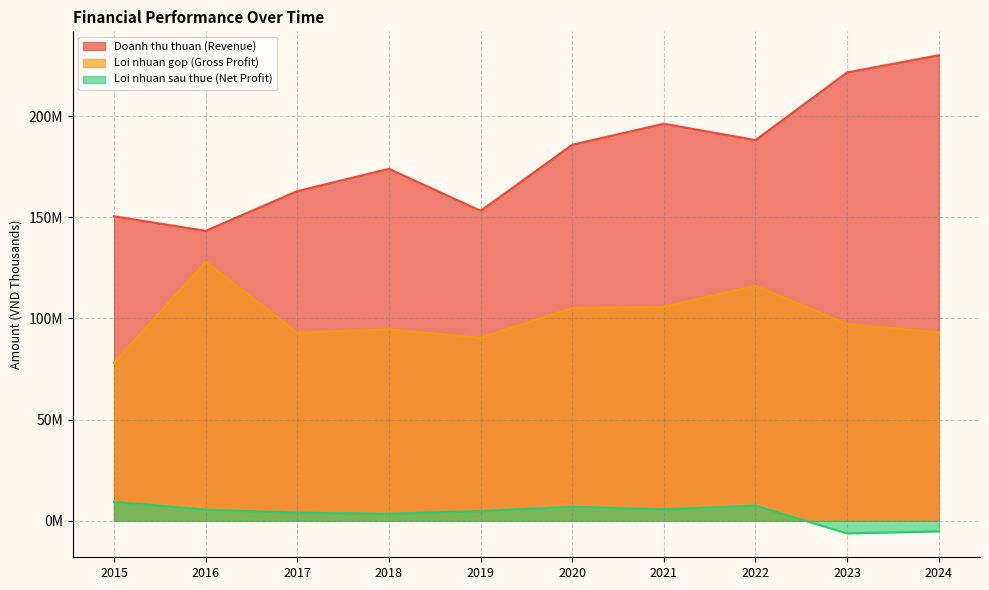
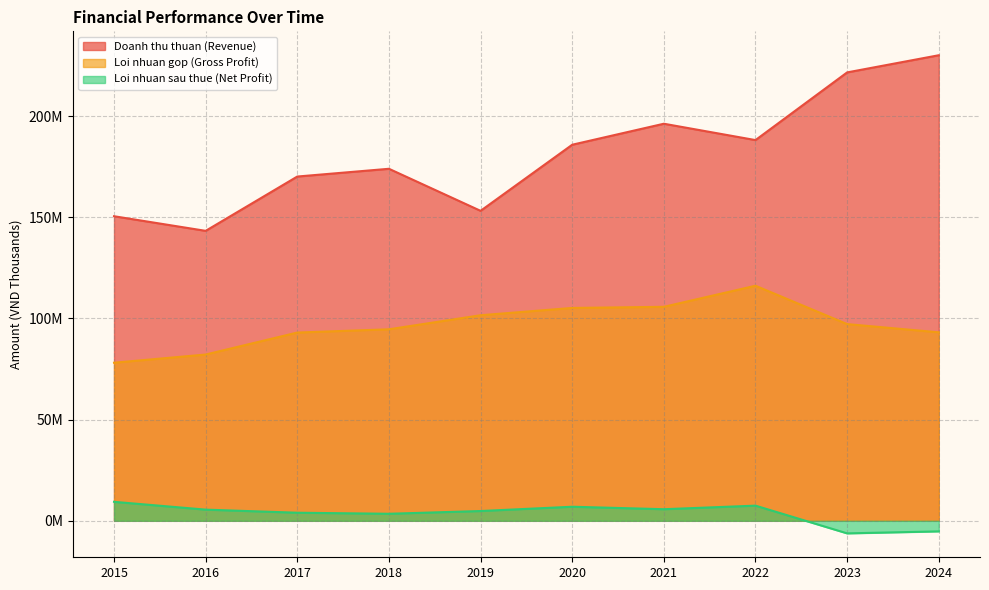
Loi nhuan gop (Gross Profit), 2016: 128000000 -> 82000000
Doanh thu thuan (Revenue), 2017: 163000000 -> 170000000
Loi nhuan gop (Gross Profit), 2019: 90000000 -> 102000000
